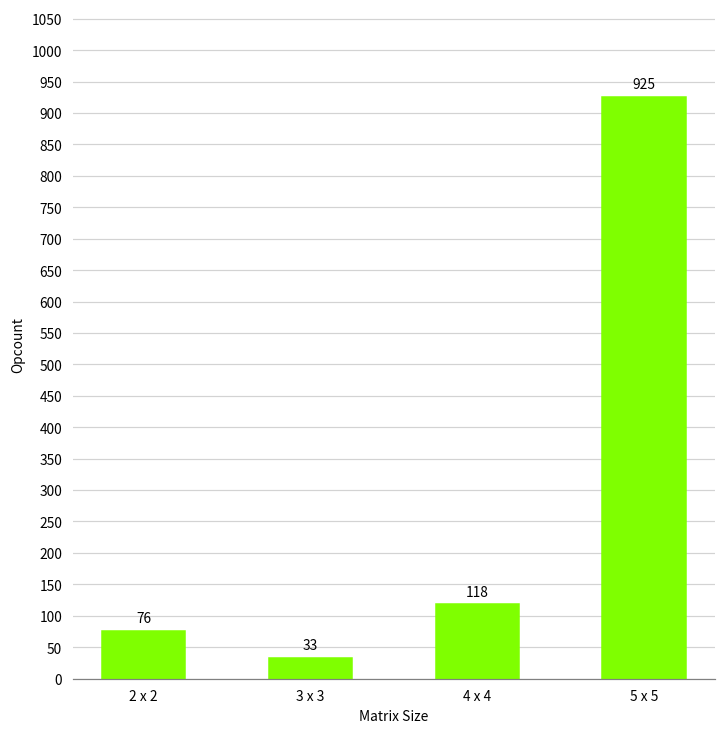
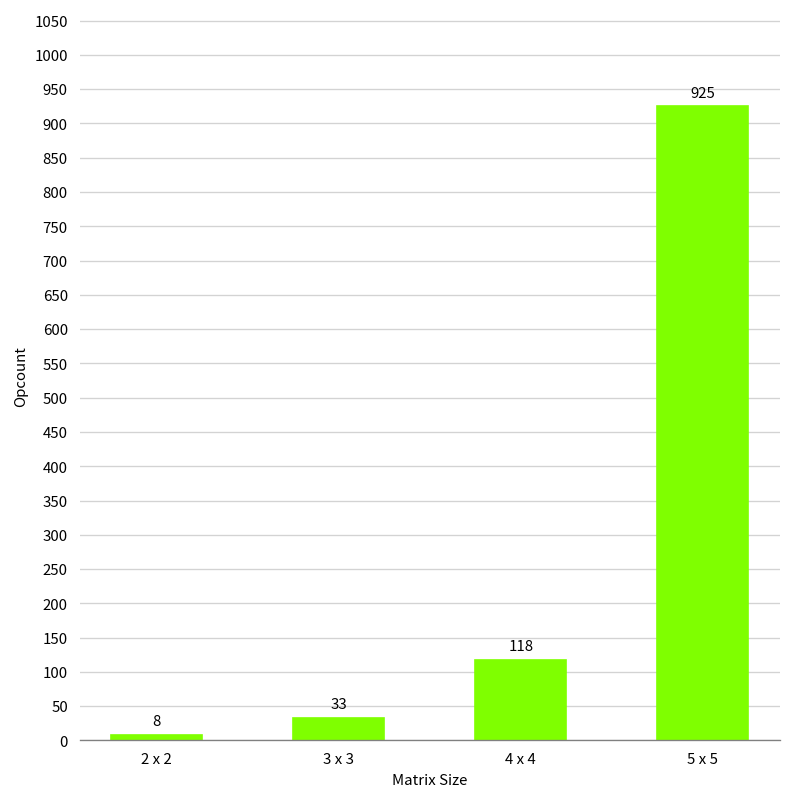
2 x 2: 76 -> 8
